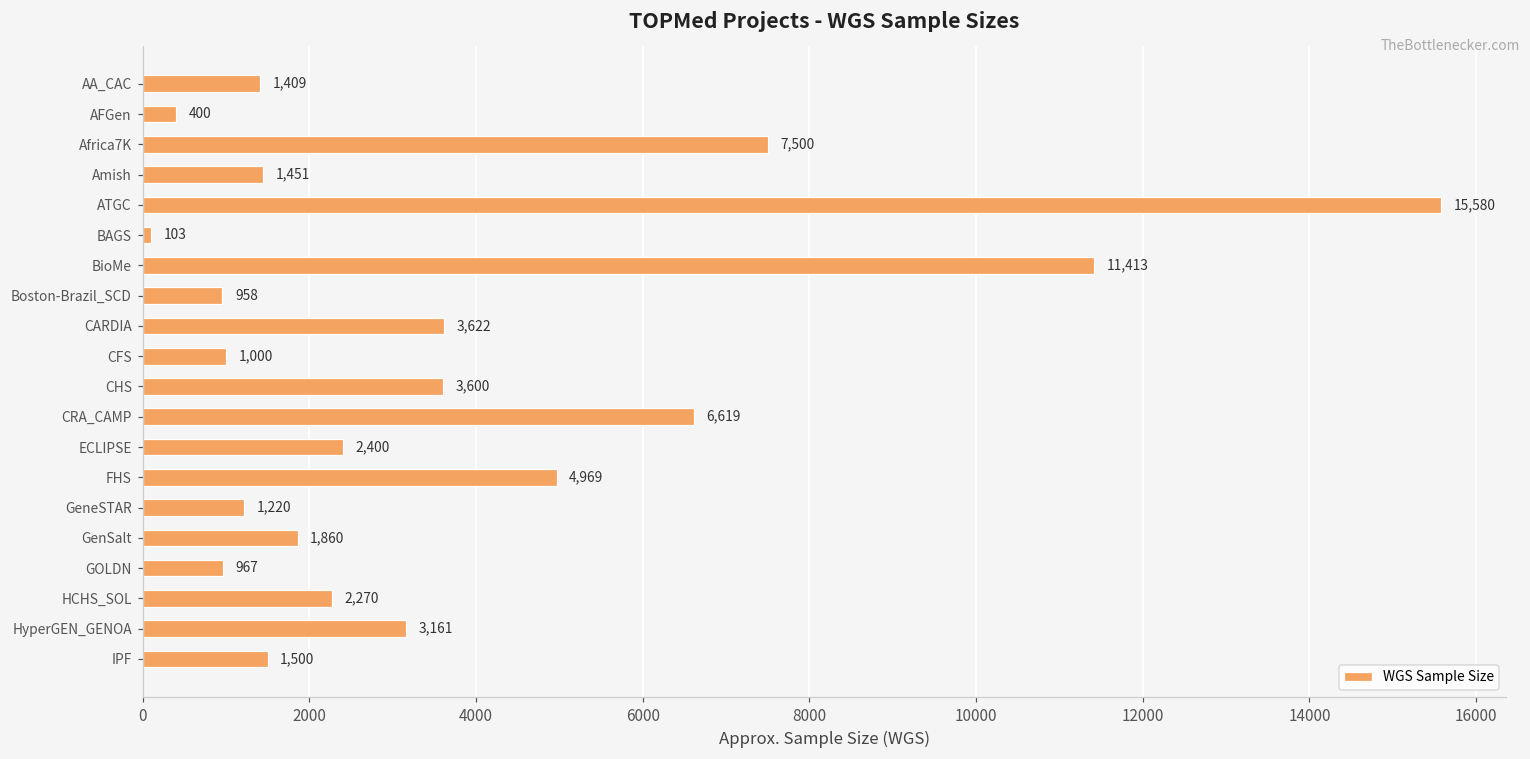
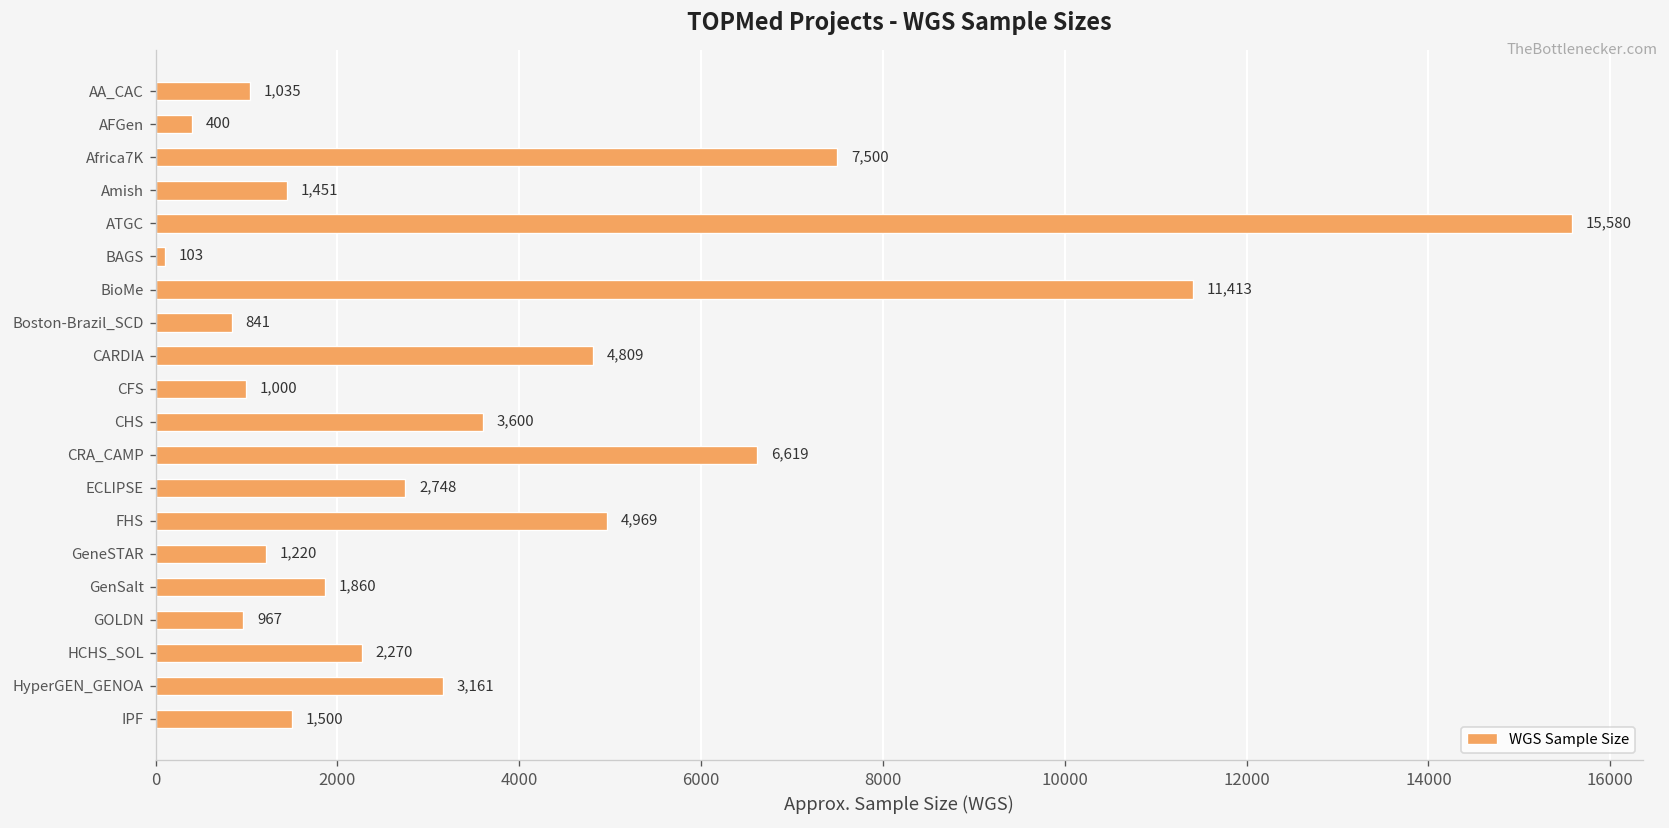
AA_CAC: 1,409 -> 1,035
Boston-Brazil_SCD: 958 -> 841
CARDIA: 3,622 -> 4,809
ECLIPSE: 2,400 -> 2,748
